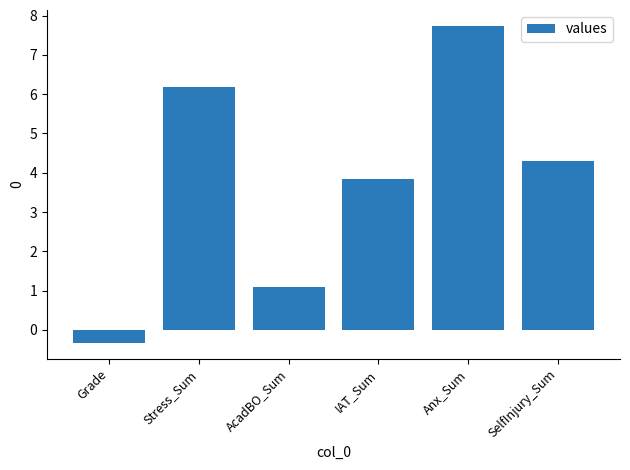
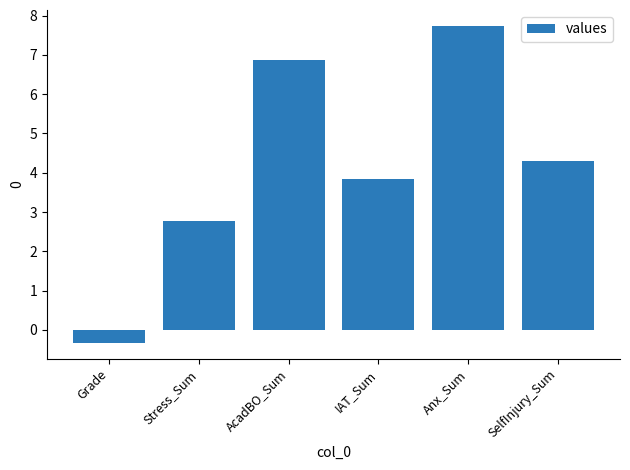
Stress_Sum: 6.2 -> 2.8
AcadBO_Sum: 1.1 -> 6.9
